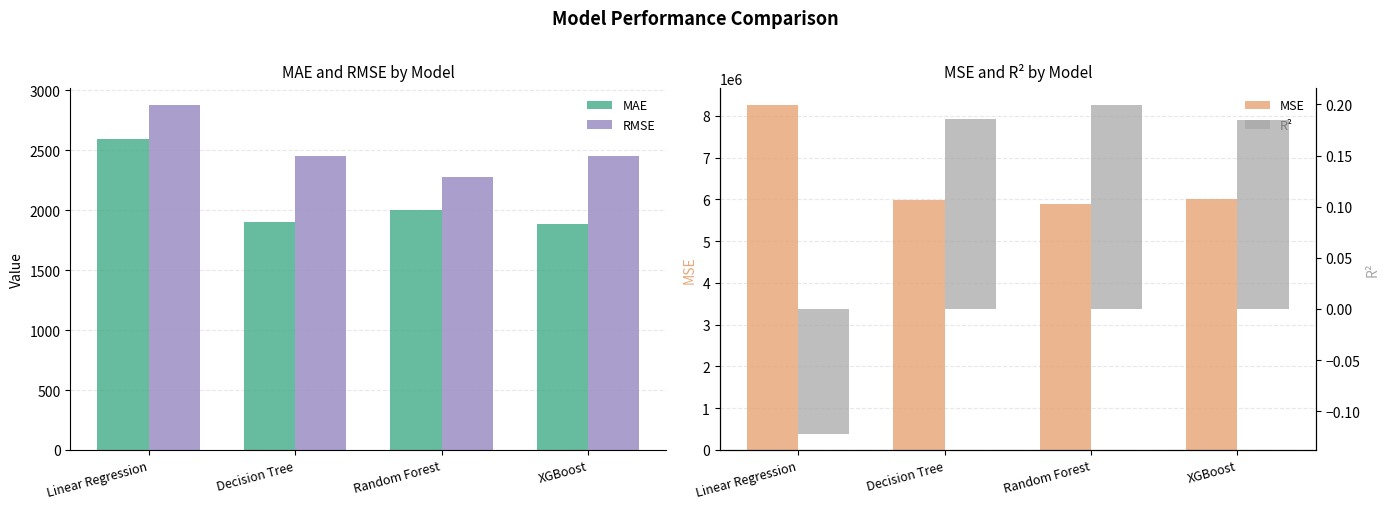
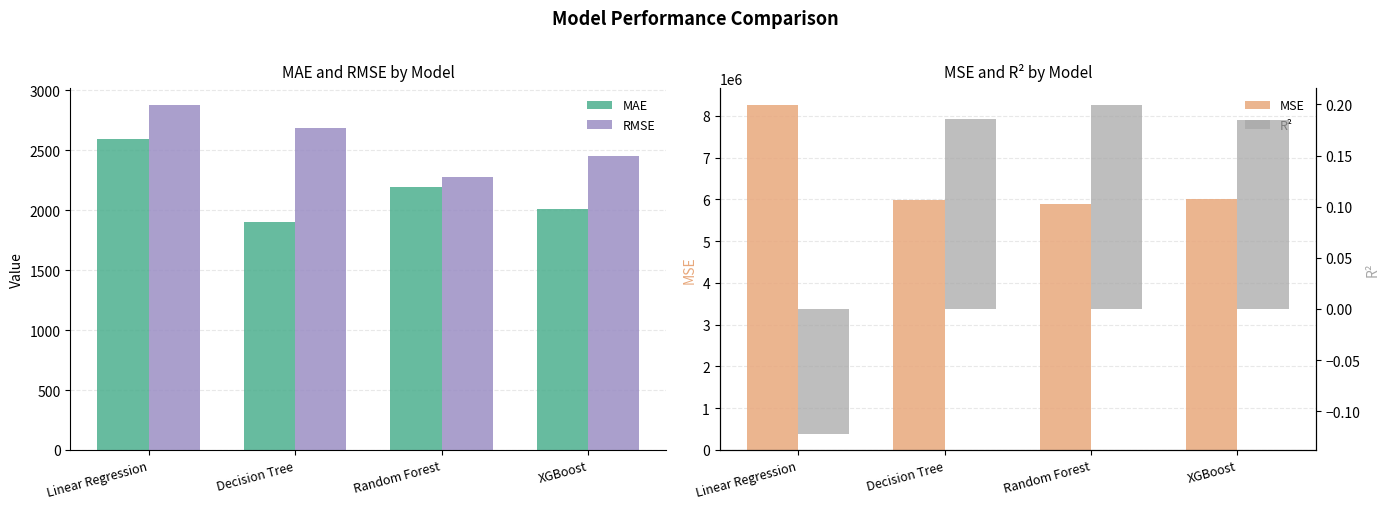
MAE and RMSE by Model, RMSE, Decision Tree: 2450 -> 2680
MAE and RMSE by Model, MAE, Random Forest: 2000 -> 2190
MAE and RMSE by Model, MAE, XGBoost: 1890 -> 2010
